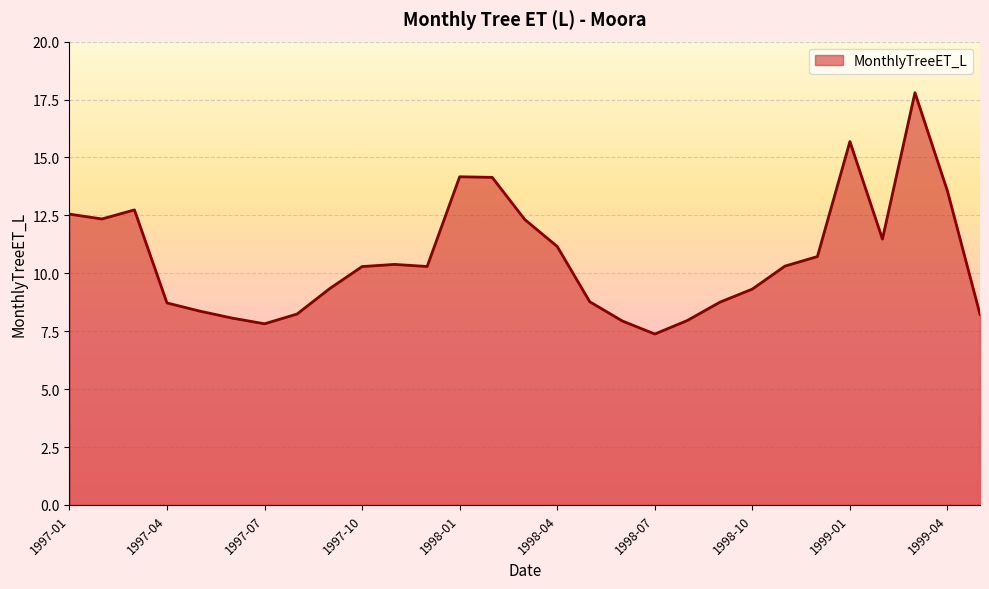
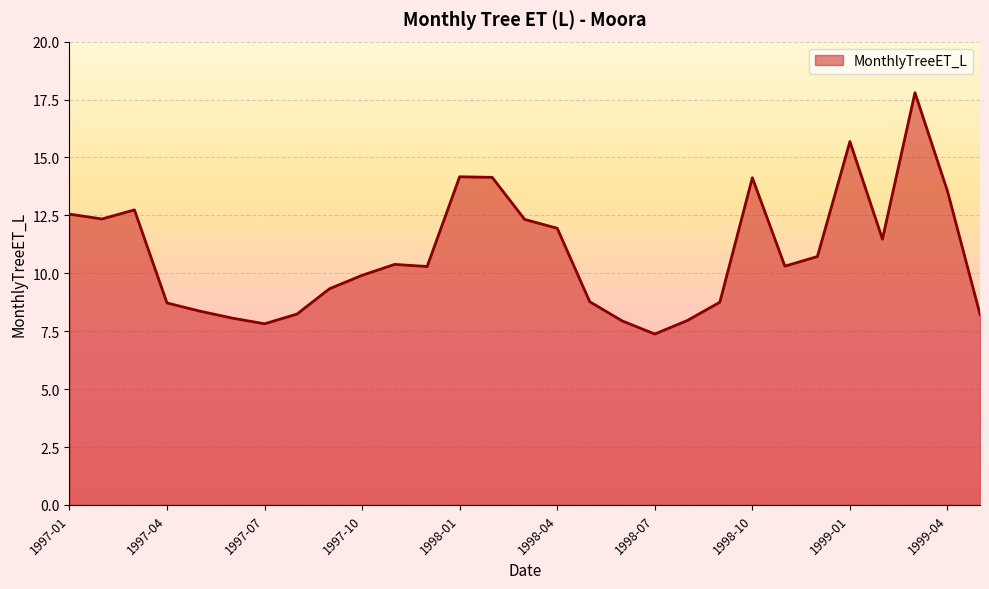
1997-10: 10.3 -> 9.9
1998-04: 11.2 -> 11.9
1998-10: 9.3 -> 14.1
